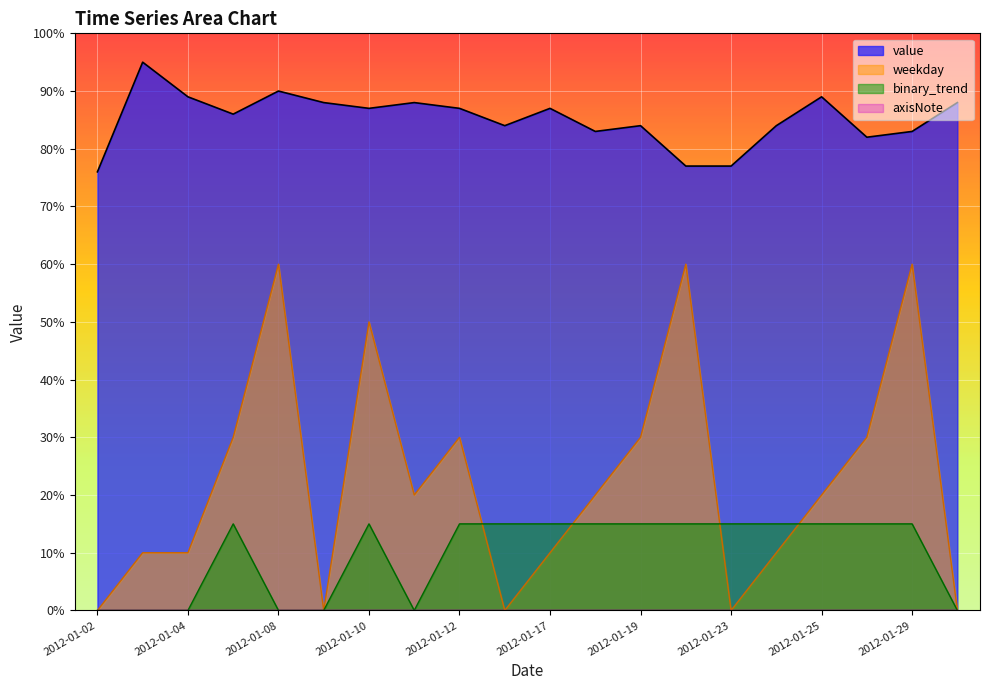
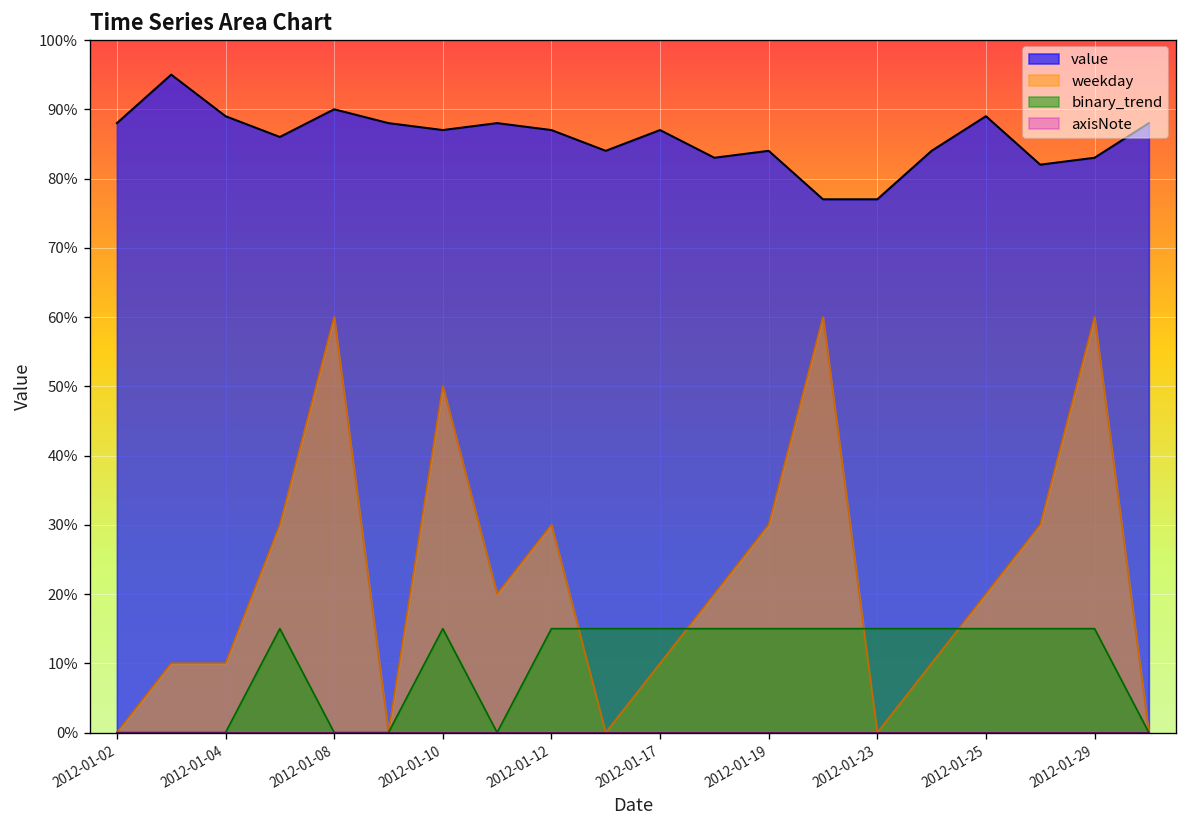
value, 2012-01-02: 76% -> 88%
